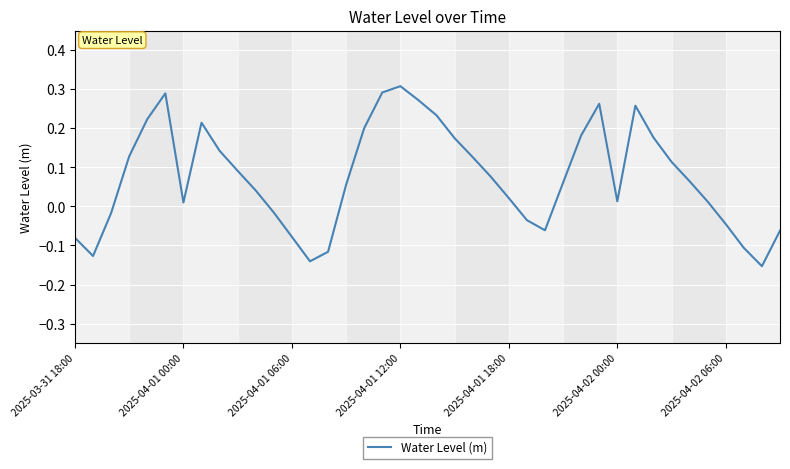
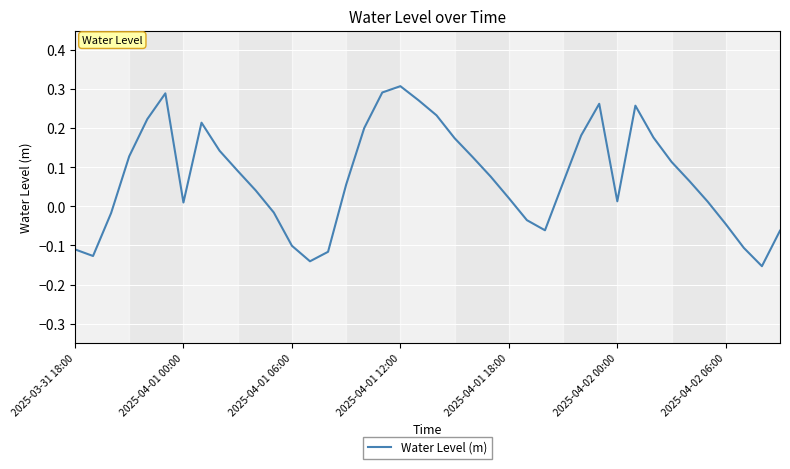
2025-03-31 18:00: -0.08 -> -0.11
2025-04-01 06:00: -0.08 -> -0.10
